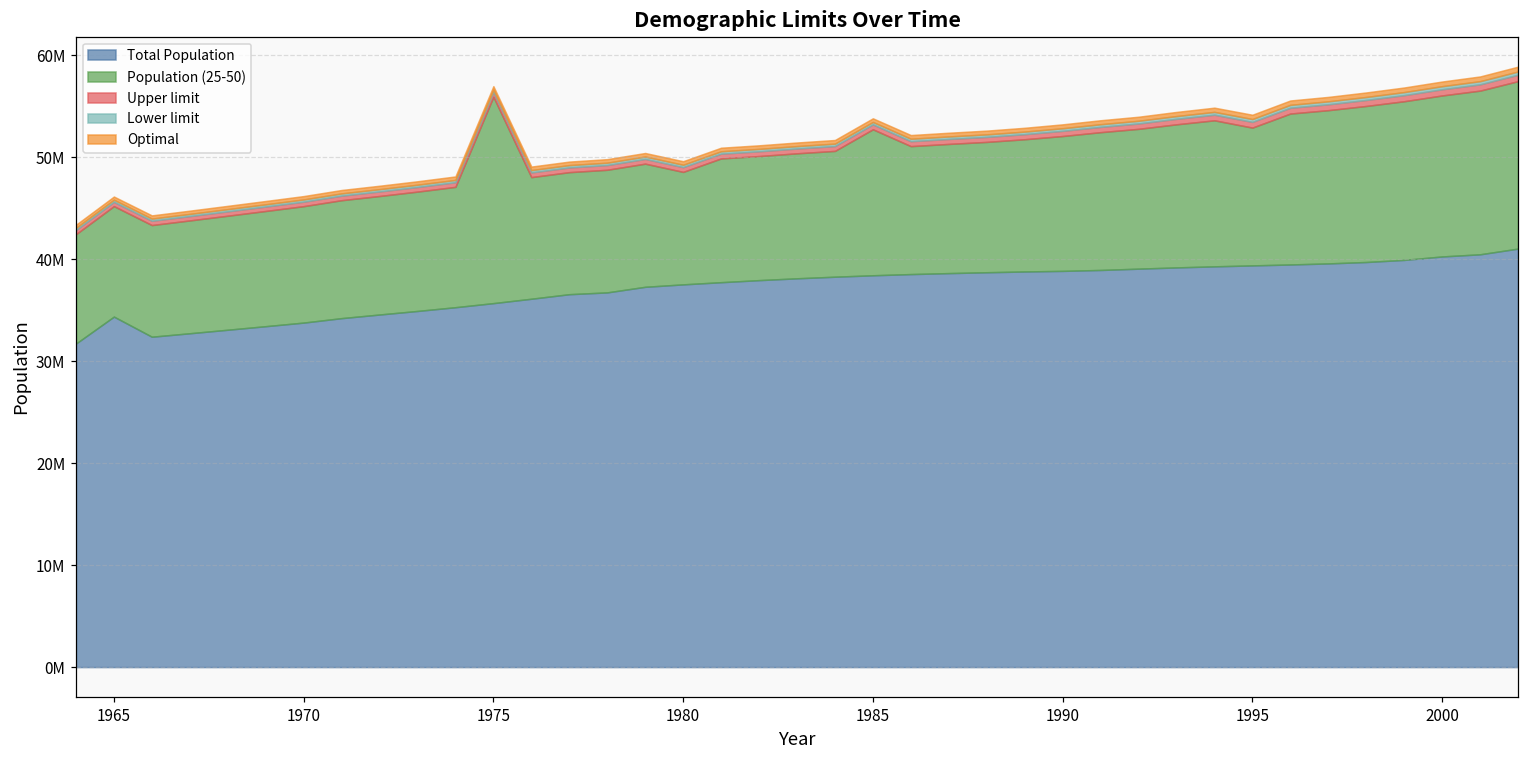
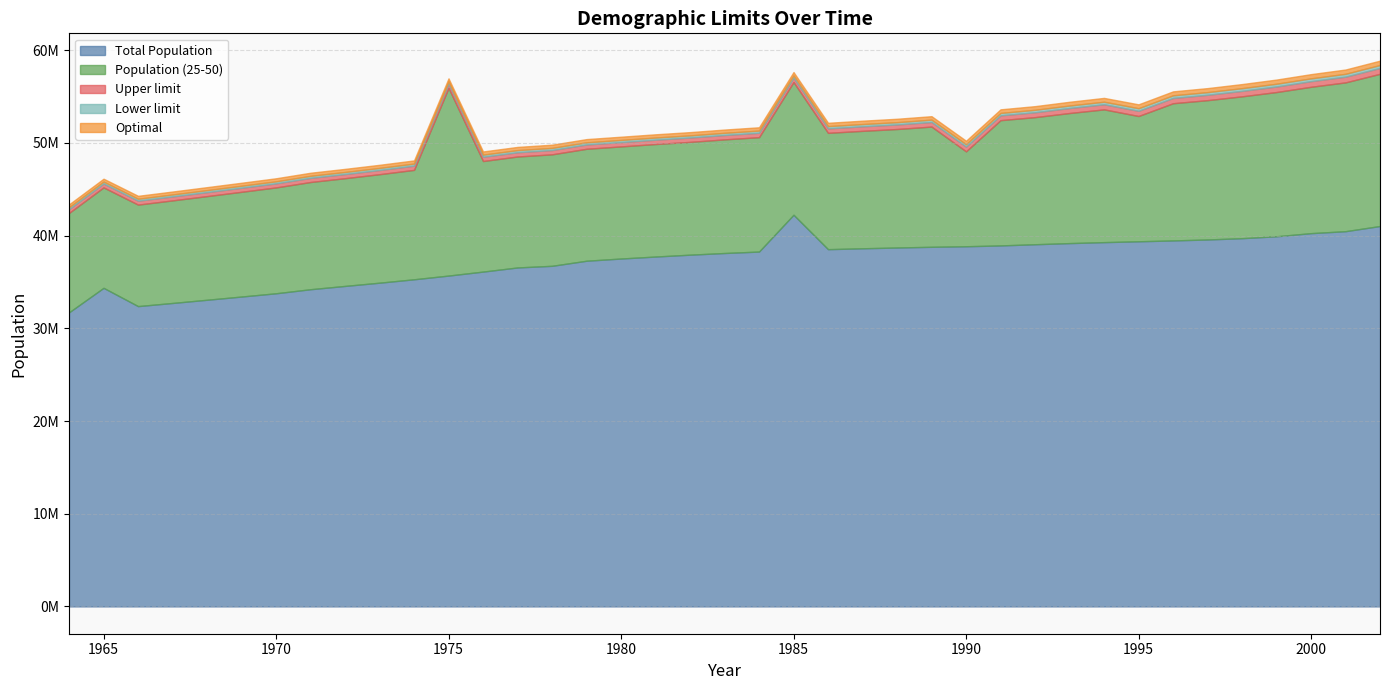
Population (25-50), 1980: 11000000 -> 12000000
Total Population, 1985: 38000000 -> 42000000
Population (25-50), 1990: 13000000 -> 10000000
